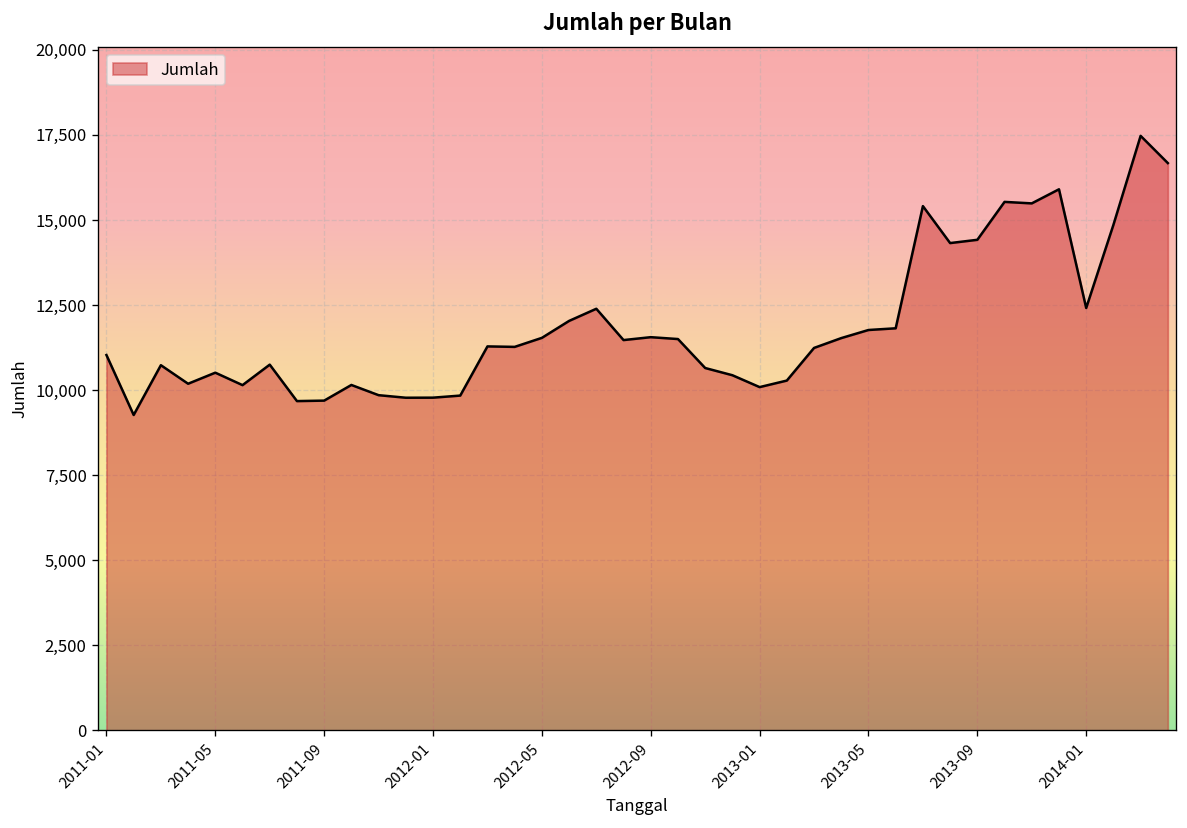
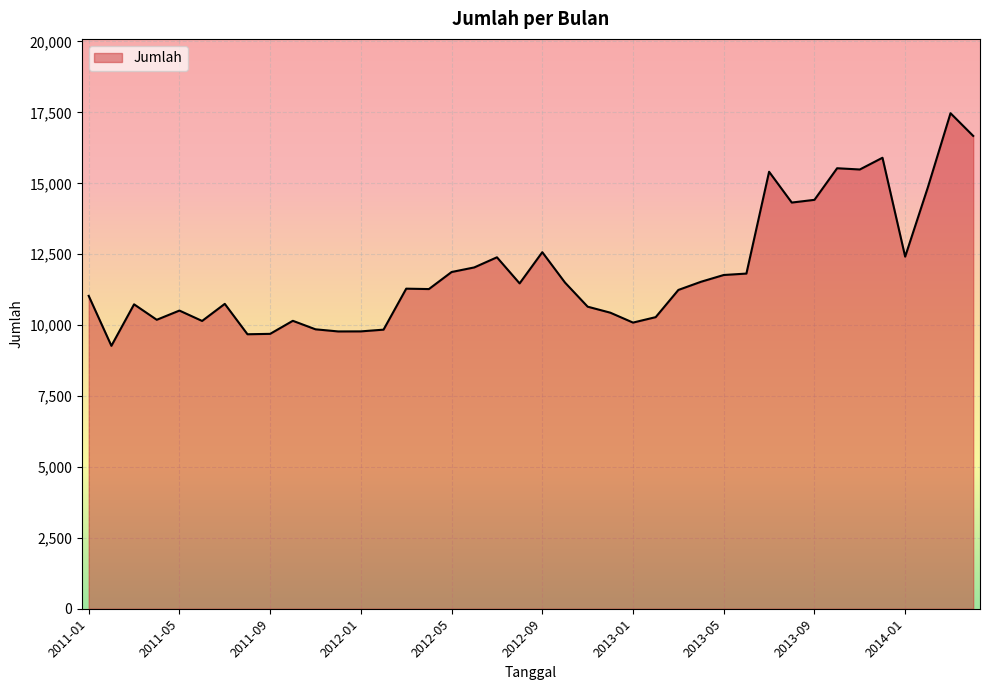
2012-05: 11,500 -> 11,900
2012-09: 11,600 -> 12,600
